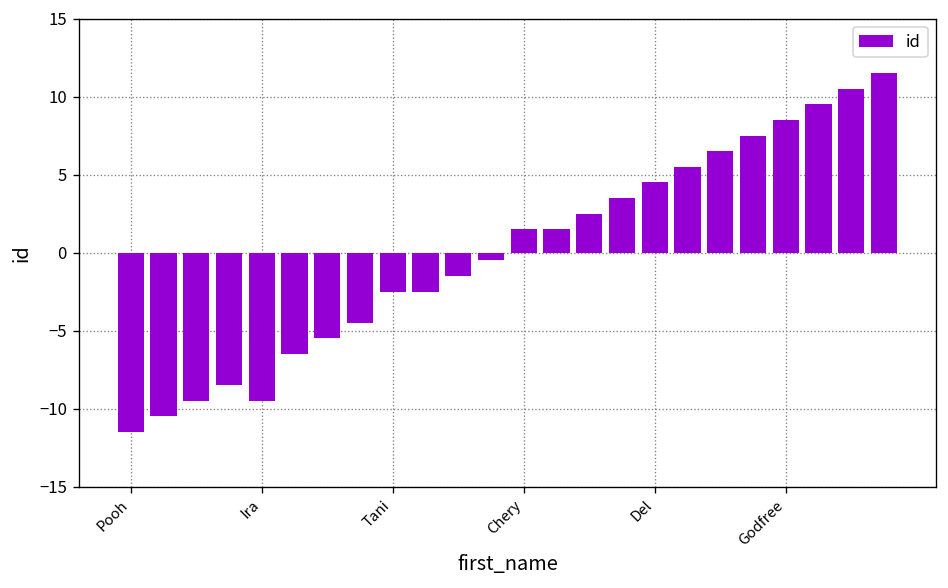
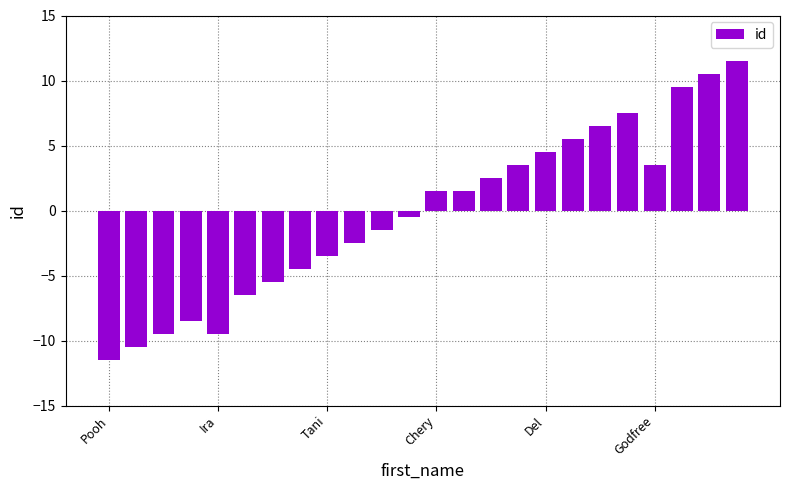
Tani: -2.5 -> -3.5
Godfree: 8.5 -> 3.5
